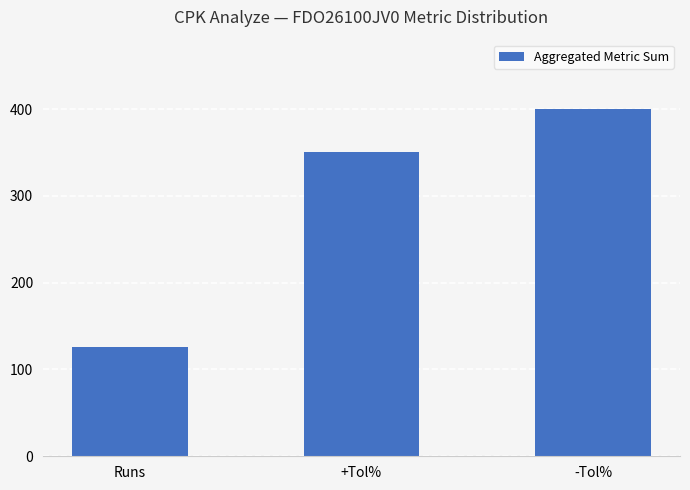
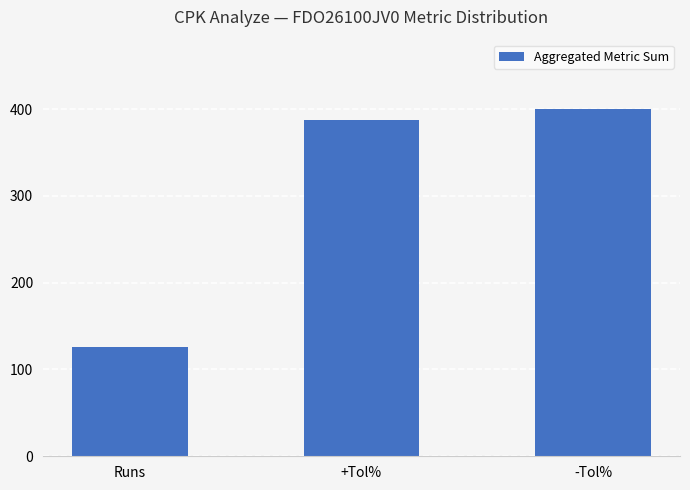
+Tol%: 350 -> 390
